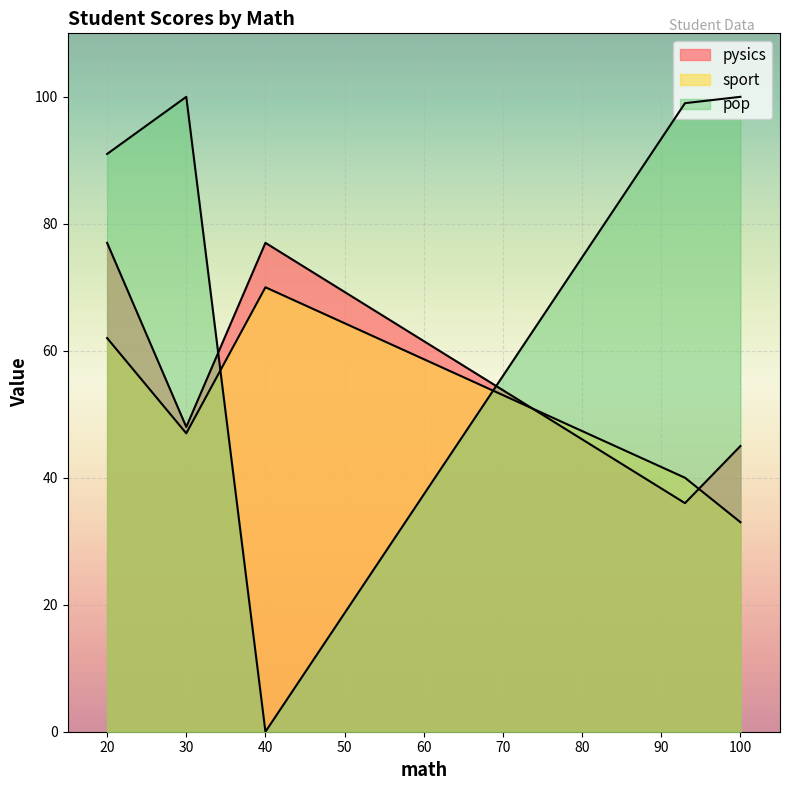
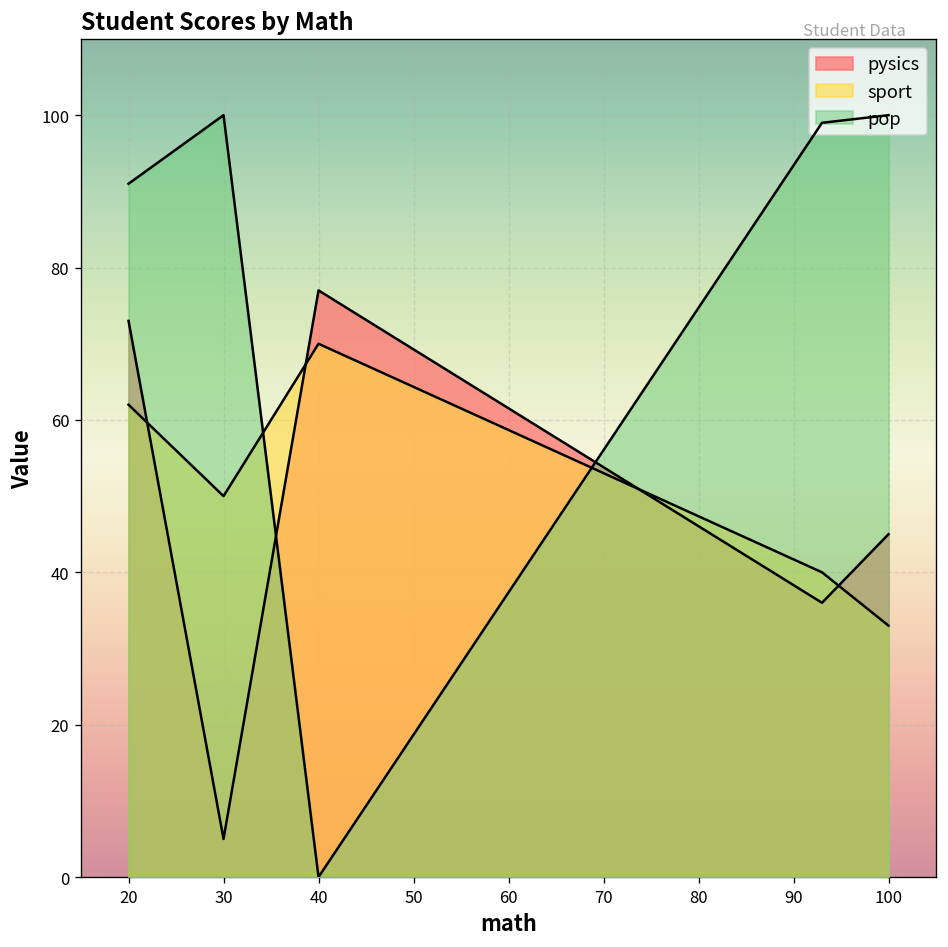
pysics, 20: 77 -> 73
pysics, 30: 48 -> 5
sport, 30: 47 -> 50
